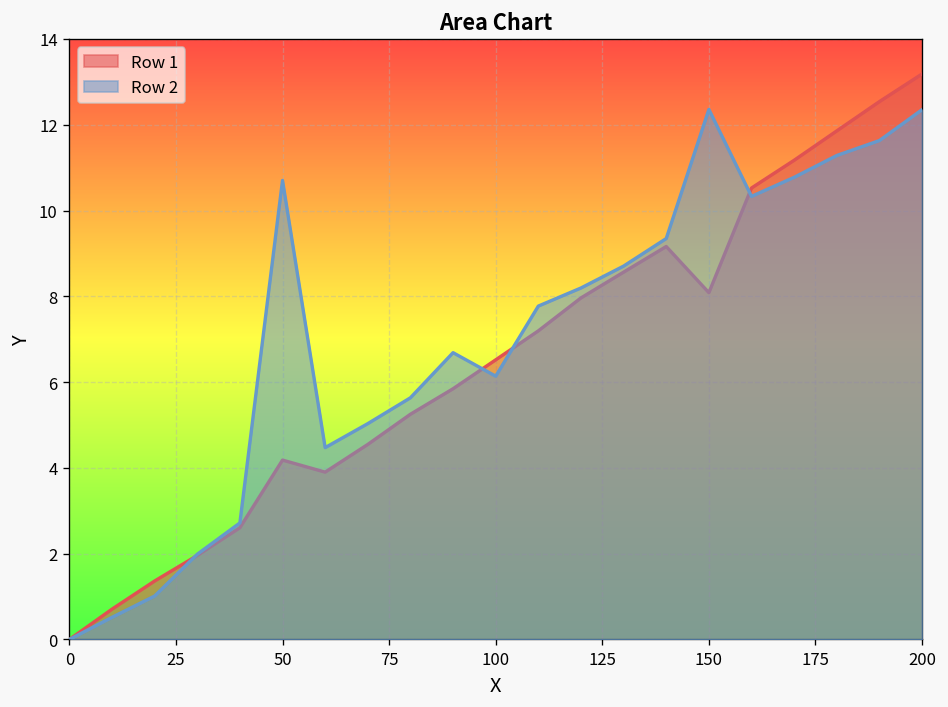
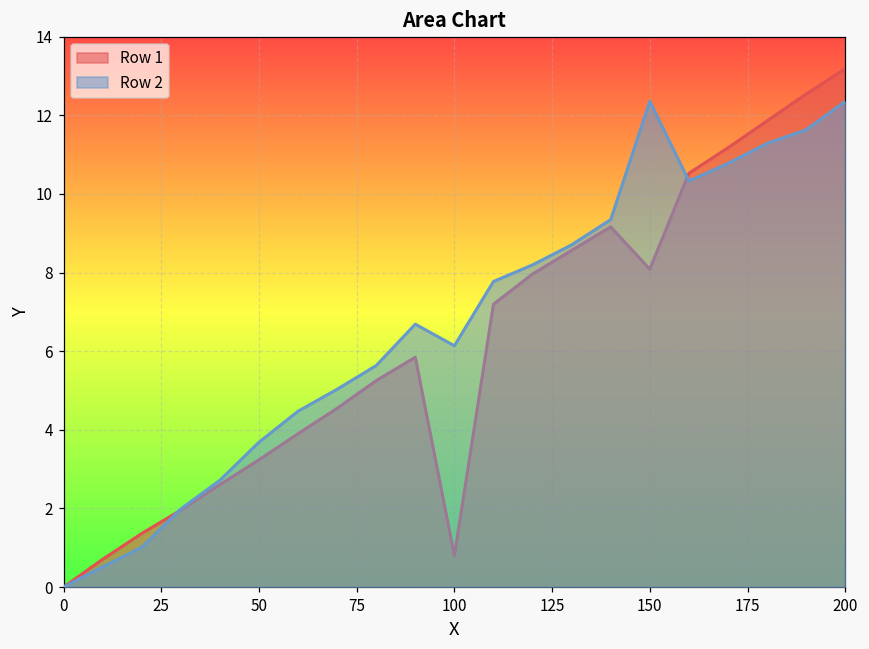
Row 1, 50: 4.2 -> 3.2
Row 2, 50: 10.7 -> 3.7
Row 1, 100: 6.5 -> 0.8
